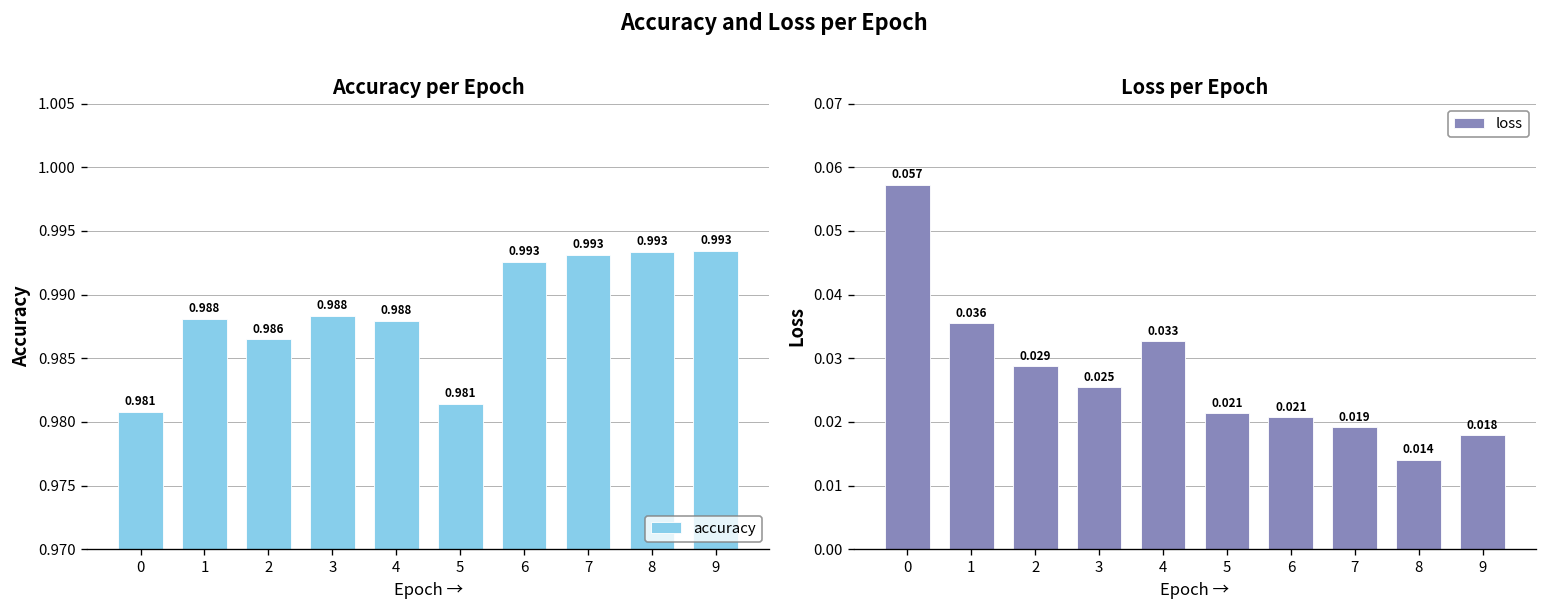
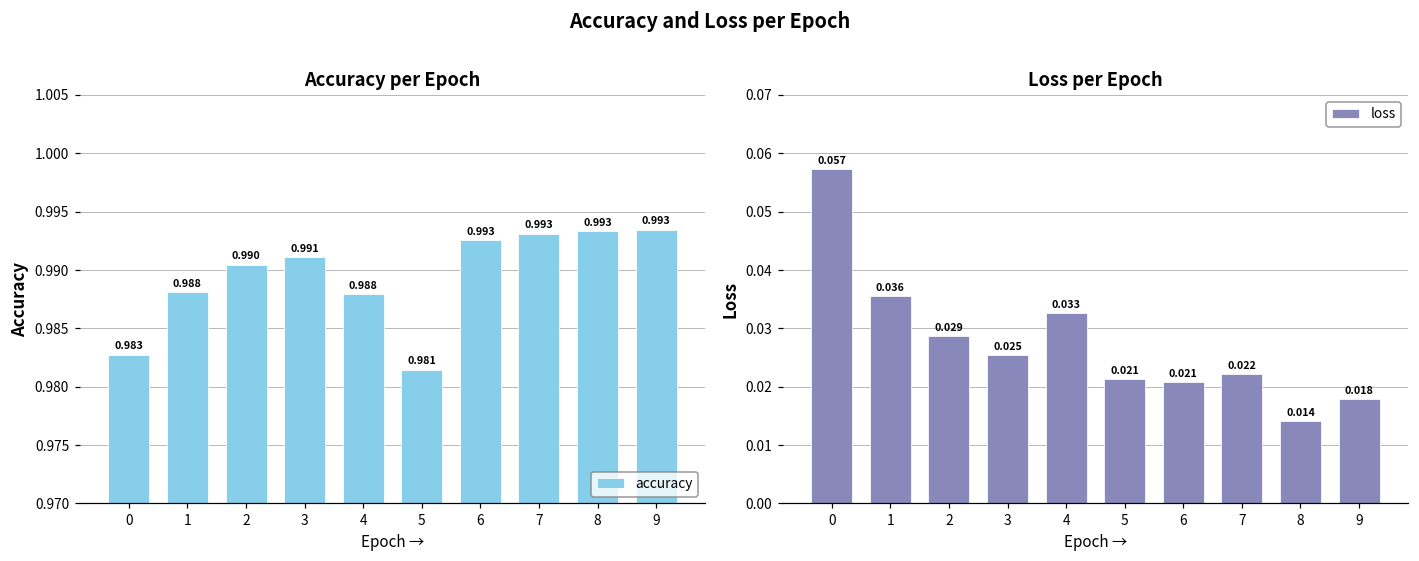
Accuracy per Epoch, 0: 0.981 -> 0.983
Accuracy per Epoch, 2: 0.986 -> 0.990
Accuracy per Epoch, 3: 0.988 -> 0.991
Loss per Epoch, 7: 0.019 -> 0.022
